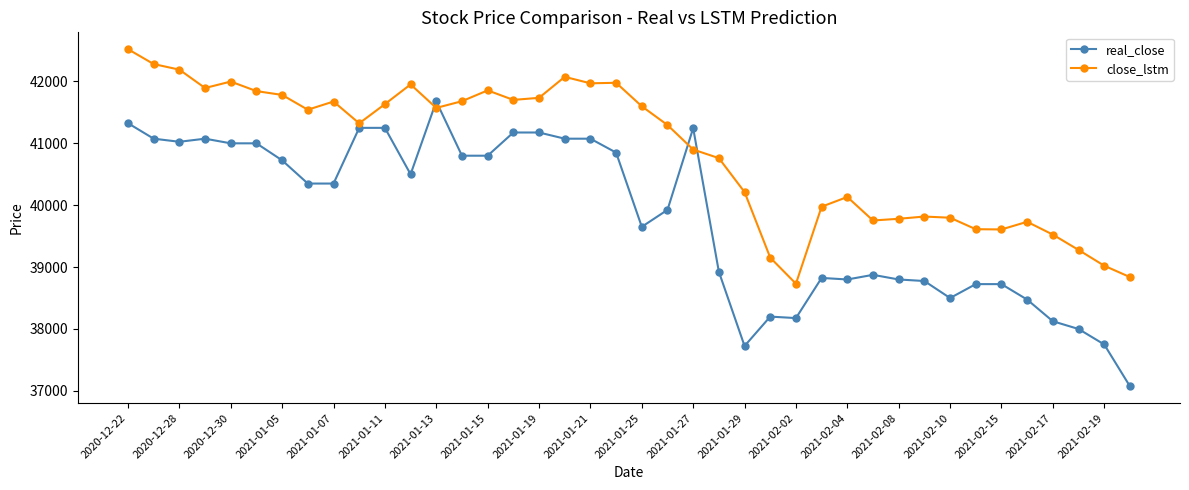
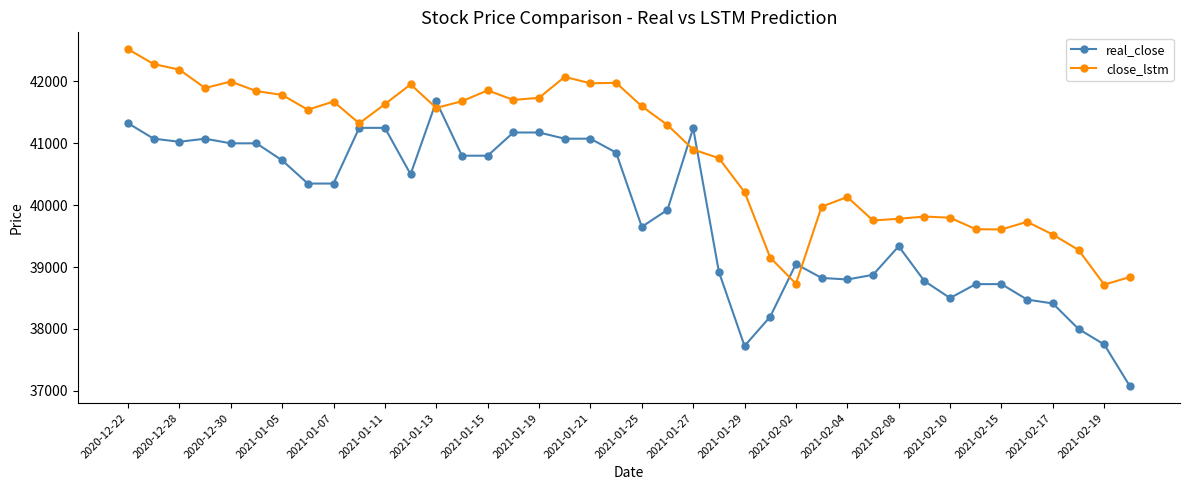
real_close, 2021-02-02: 38200 -> 39100
real_close, 2021-02-08: 38800 -> 39300
real_close, 2021-02-17: 38100 -> 38400
close_lstm, 2021-02-19: 39000 -> 38700
